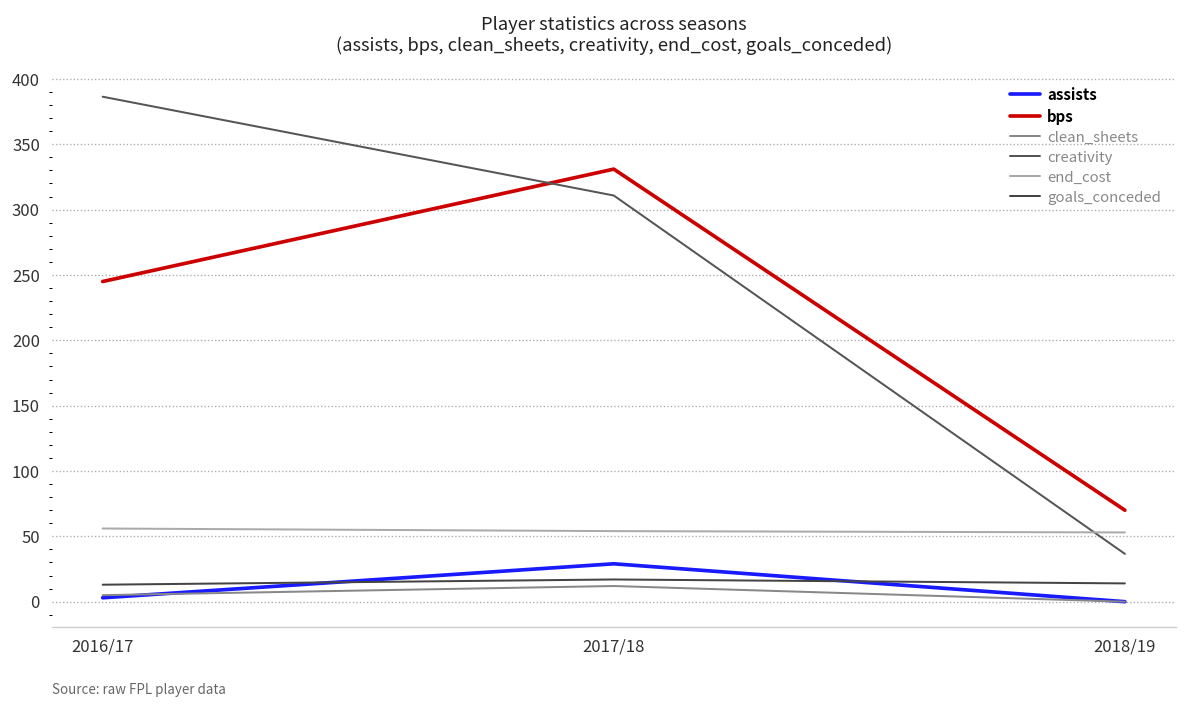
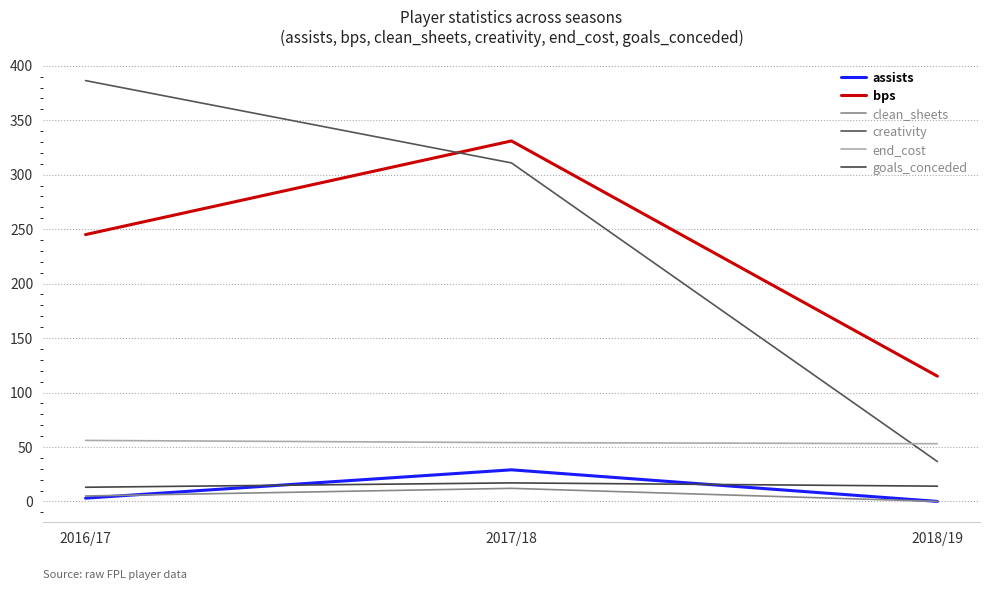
bps, 2018/19: 70 -> 115
